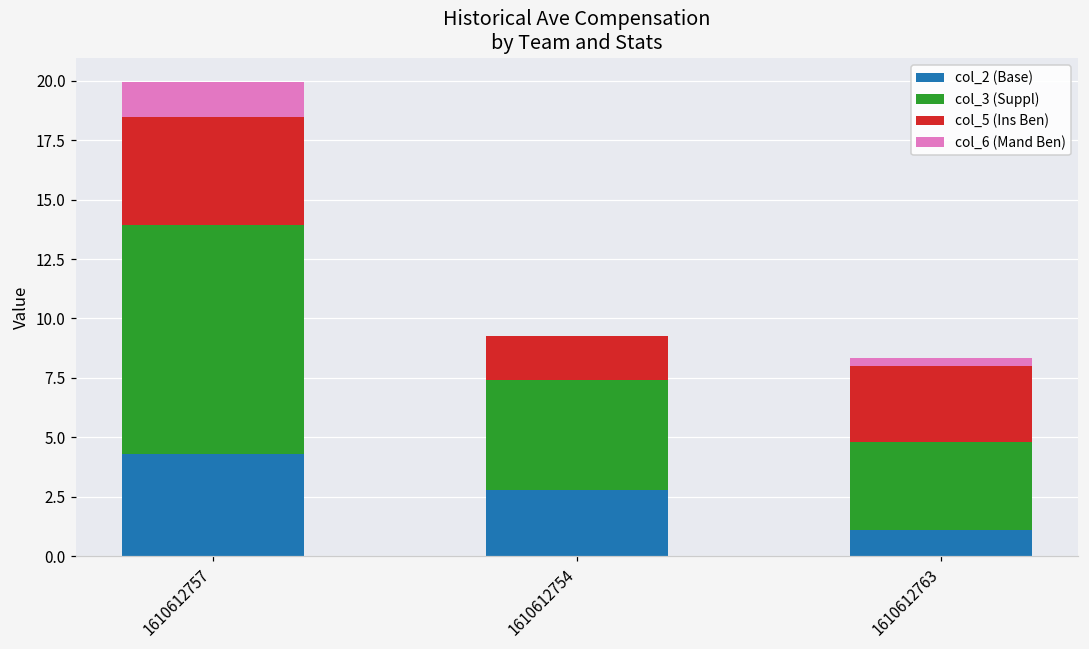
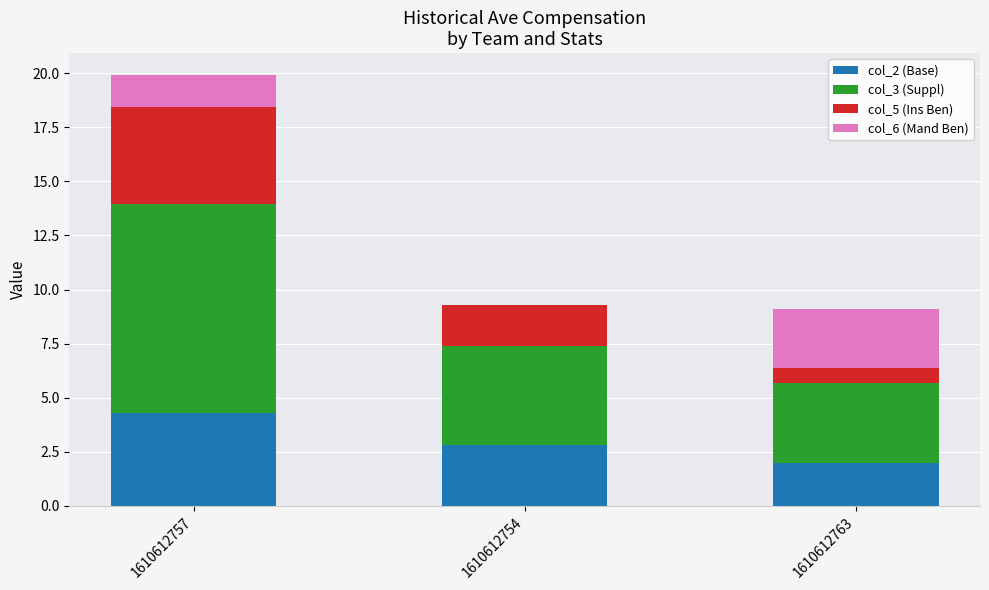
col_2 (Base), 1610612763: 1.1 -> 2.0
col_5 (Ins Ben), 1610612763: 3.2 -> 0.7
col_6 (Mand Ben), 1610612763: 0.3 -> 2.7
